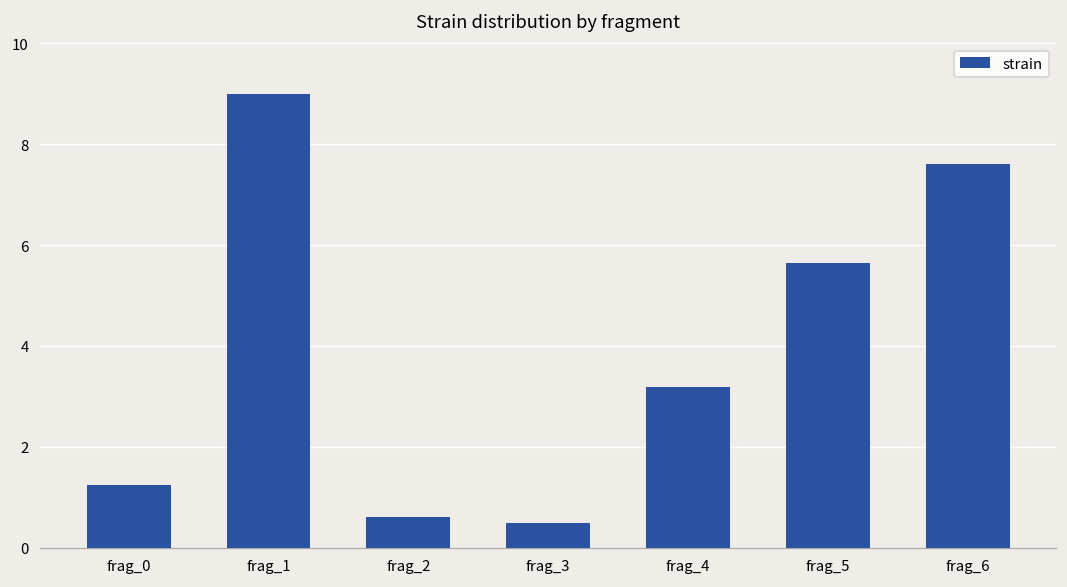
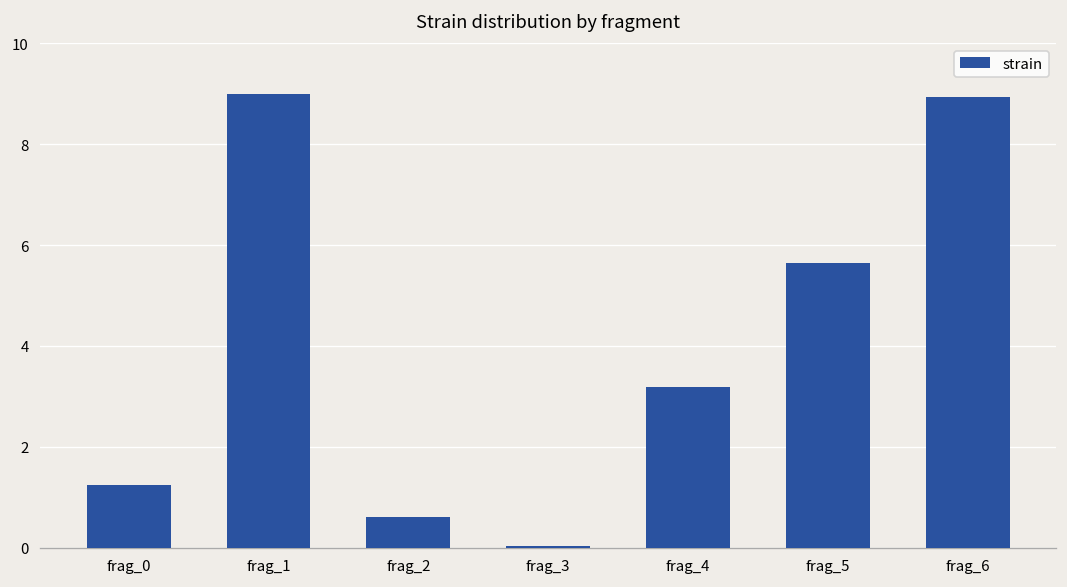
frag_3: 0.5 -> 0.0
frag_6: 7.6 -> 8.9
